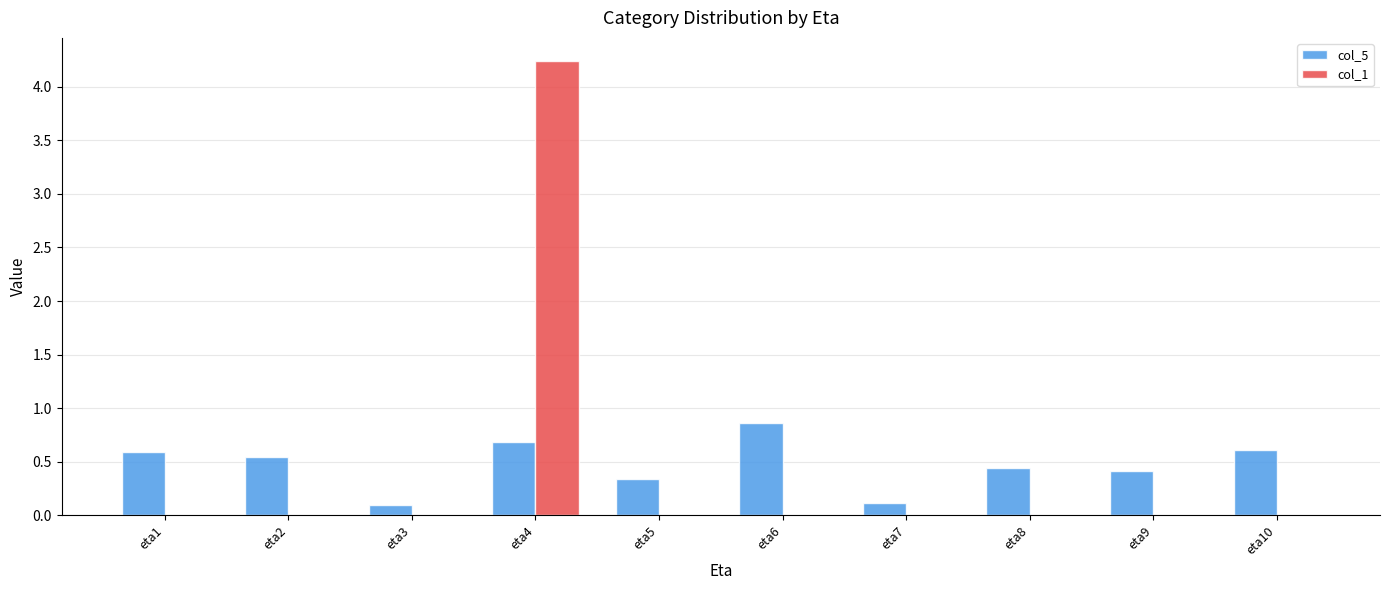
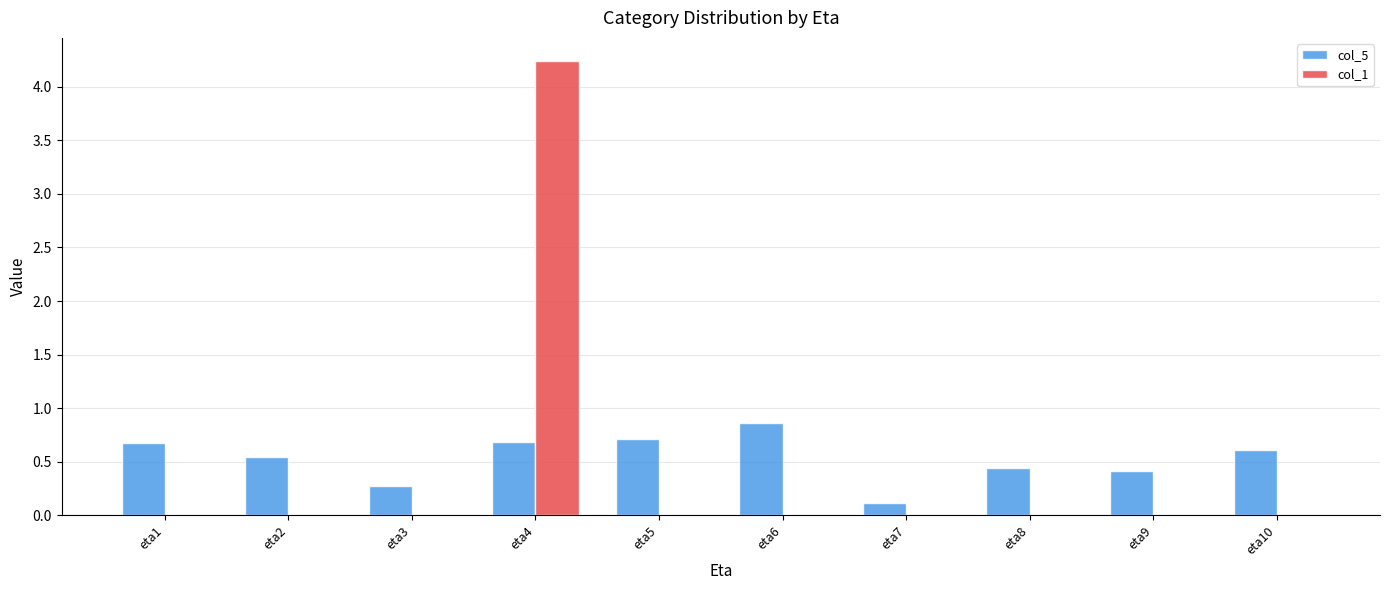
col_5, eta1: 0.59 -> 0.68
col_5, eta3: 0.10 -> 0.28
col_5, eta5: 0.34 -> 0.71
